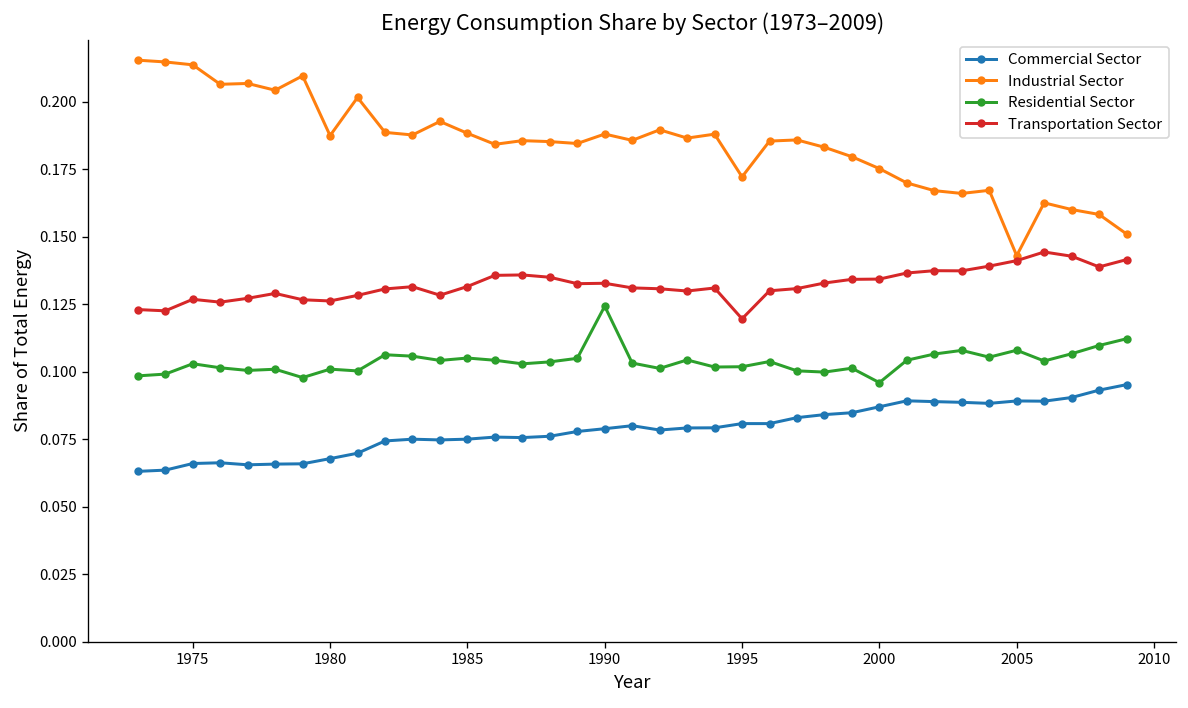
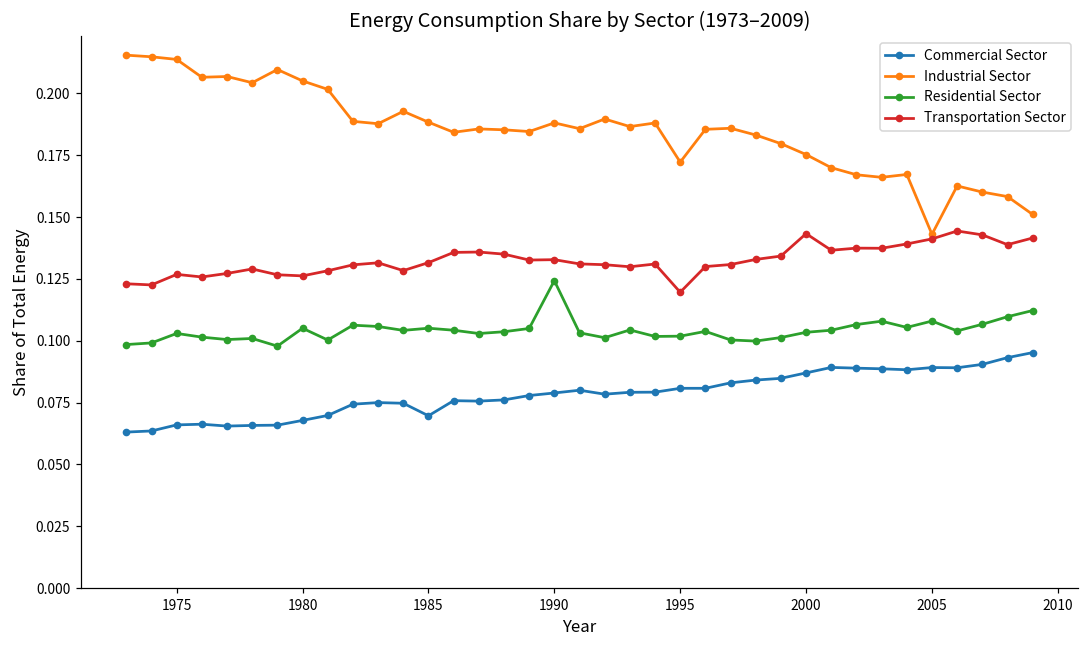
Industrial Sector, 1980: 0.187 -> 0.205
Residential Sector, 1980: 0.101 -> 0.105
Commercial Sector, 1985: 0.075 -> 0.070
Residential Sector, 2000: 0.096 -> 0.103
Transportation Sector, 2000: 0.134 -> 0.143
